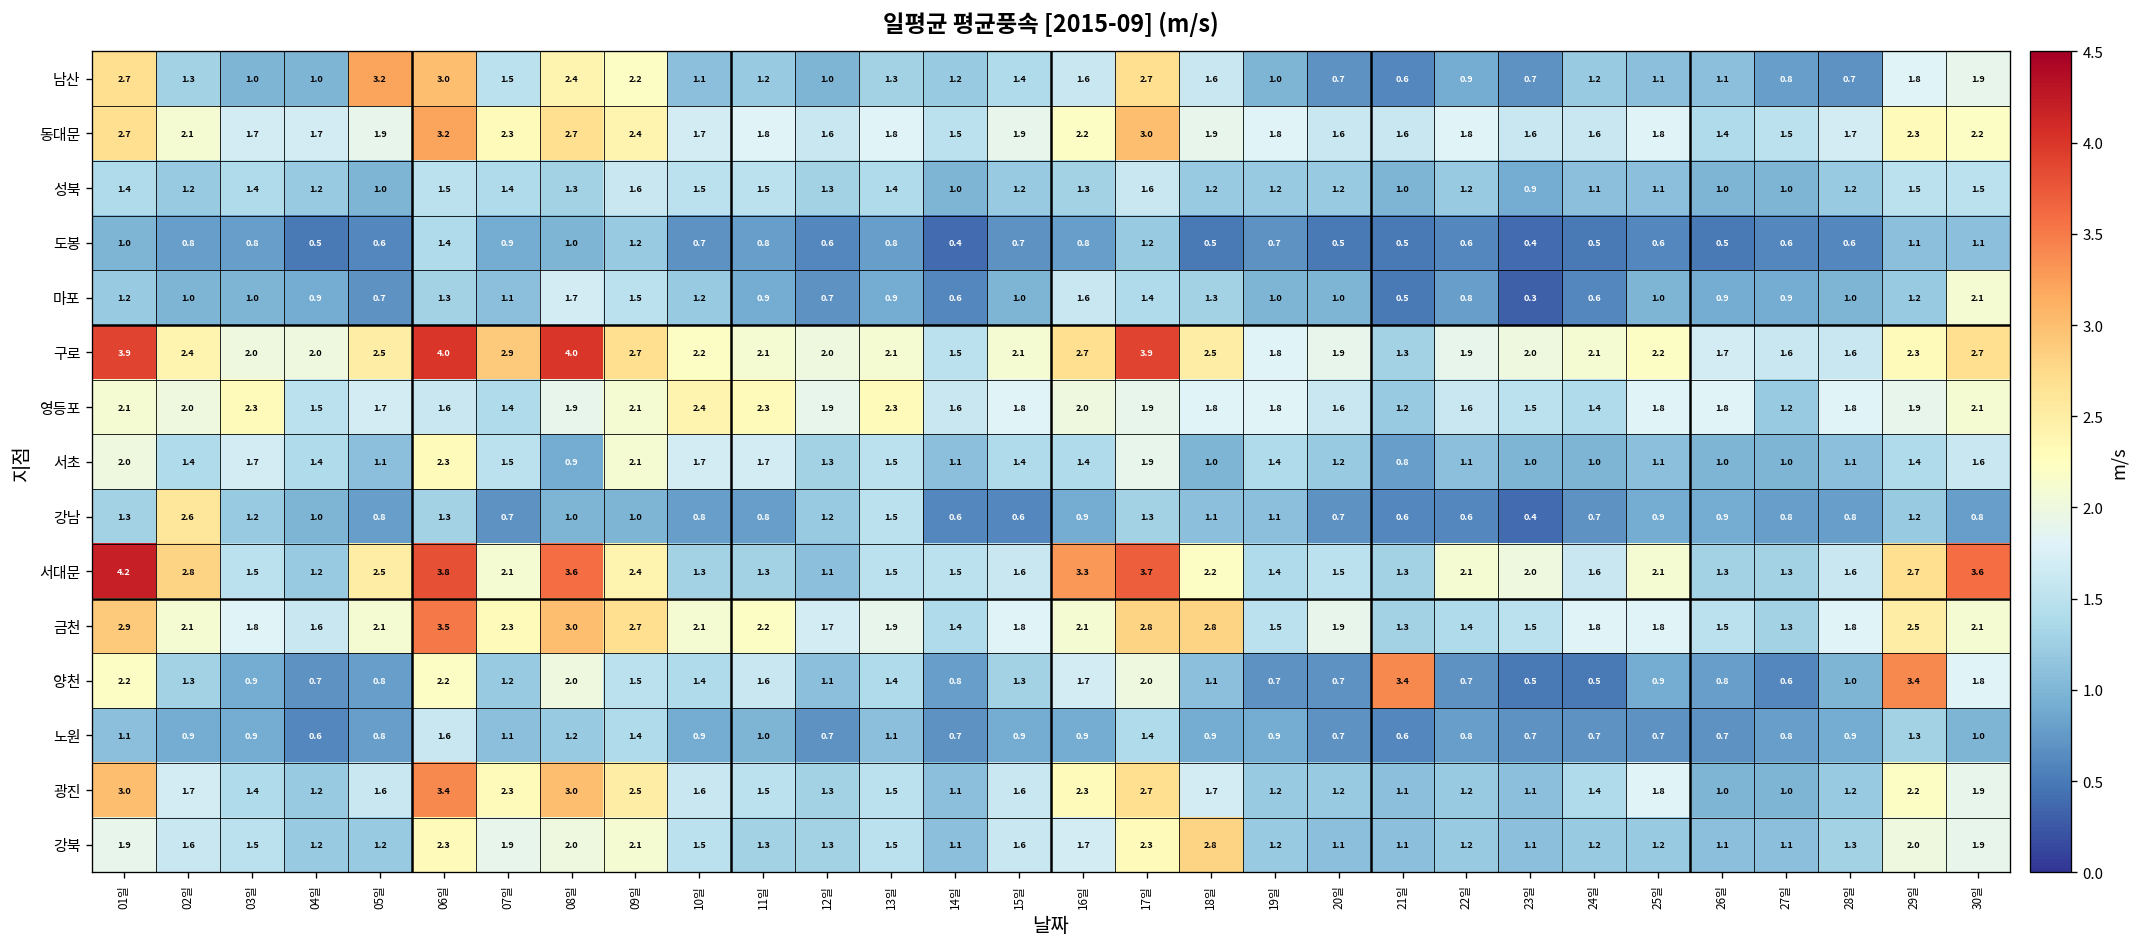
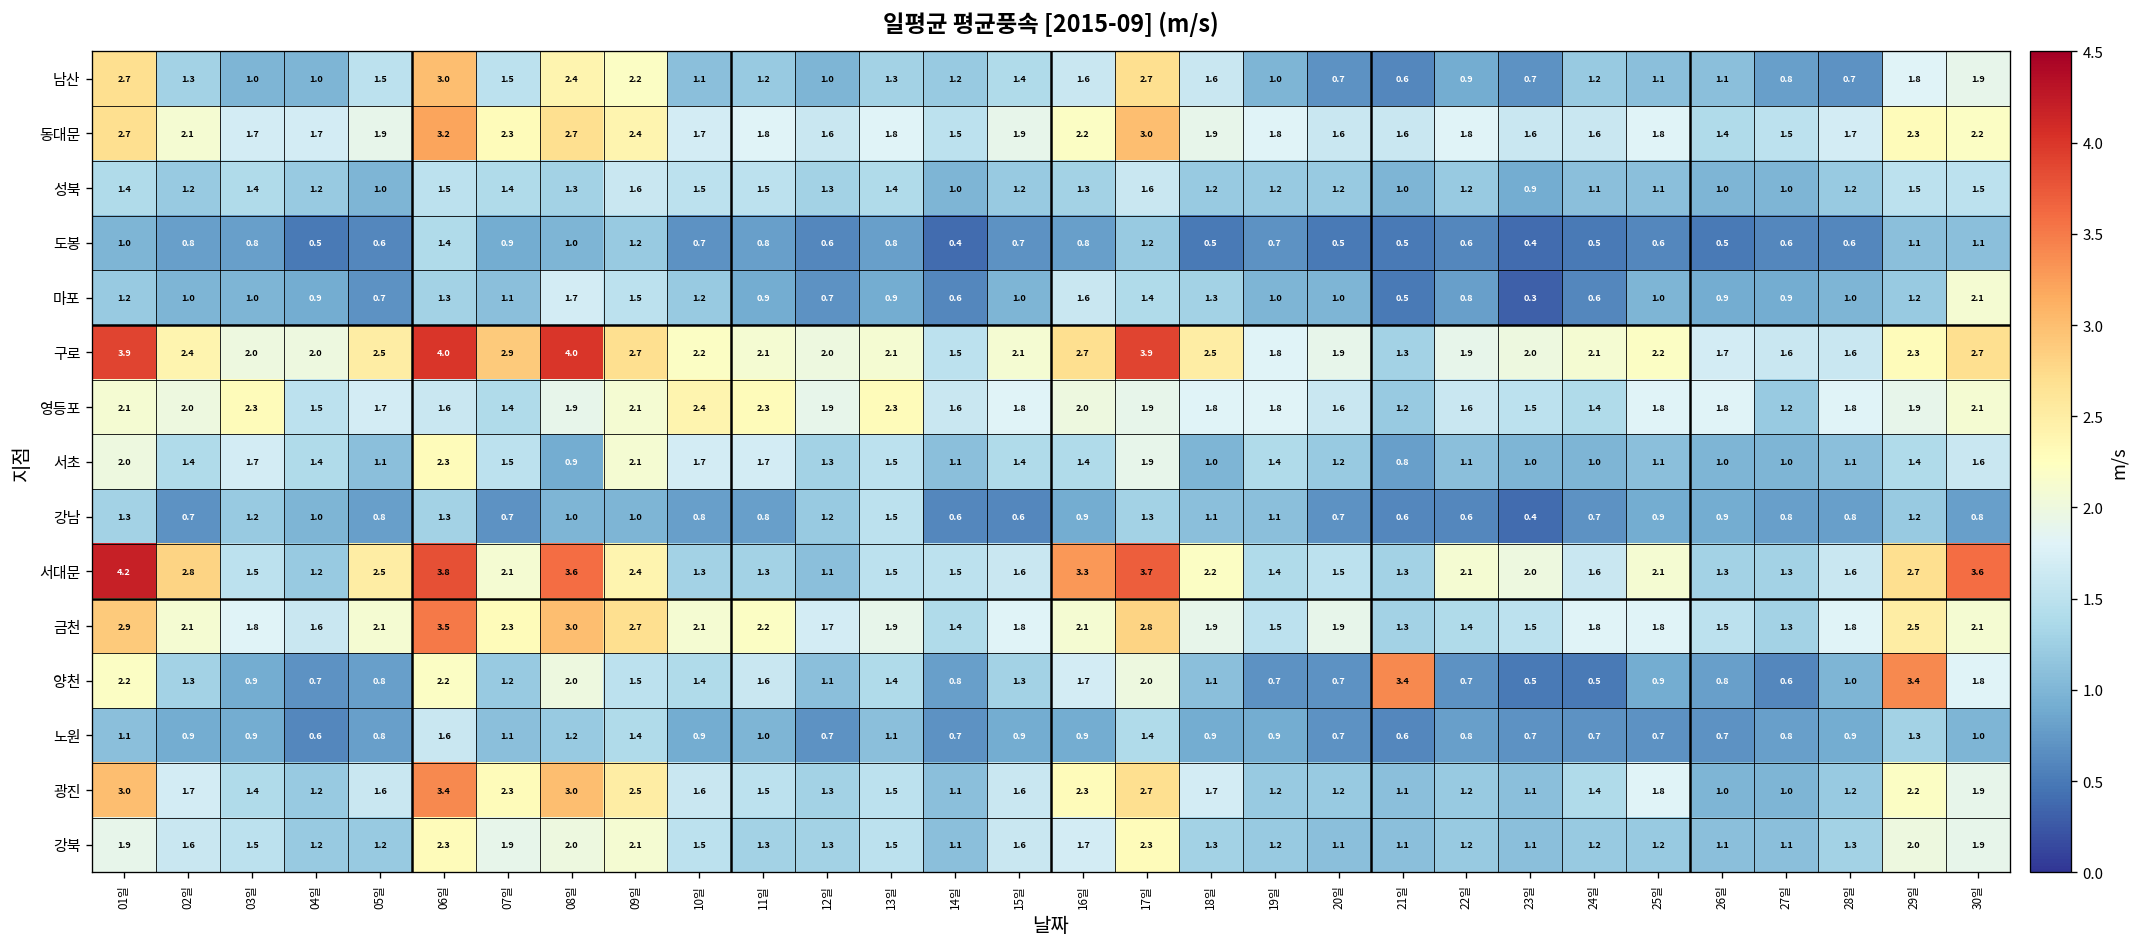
남산, 05일: 3.2 -> 1.5
강남, 02일: 2.6 -> 0.7
금천, 18일: 2.8 -> 1.9
강북, 18일: 2.8 -> 1.3
